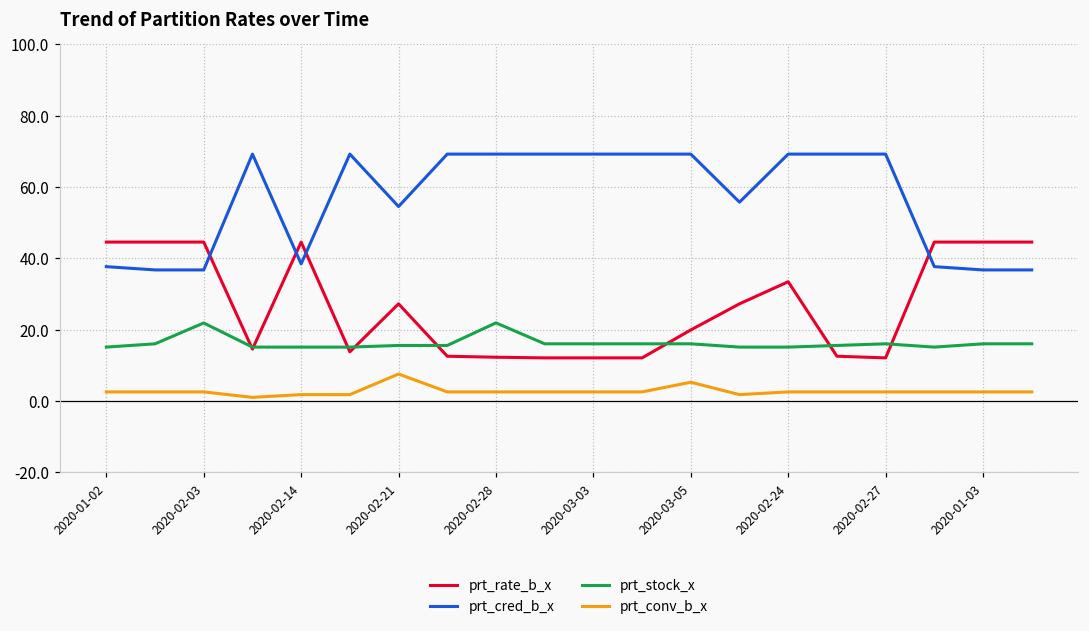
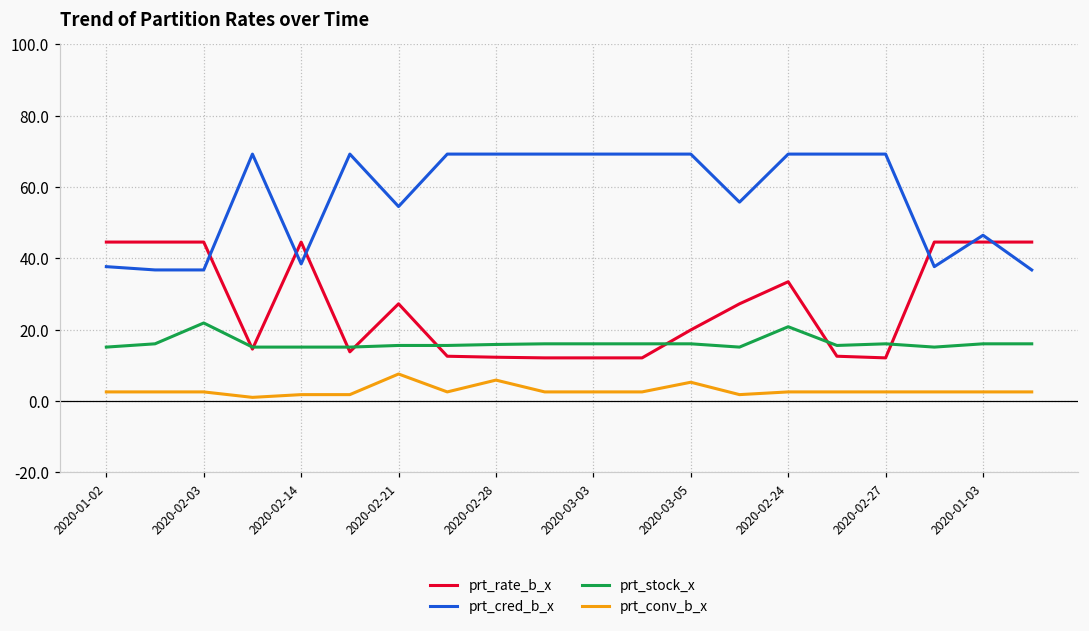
prt_stock_x, 2020-02-28: 22 -> 16
prt_conv_b_x, 2020-02-28: 3 -> 6
prt_stock_x, 2020-02-24: 15 -> 21
prt_cred_b_x, 2020-01-03: 37 -> 46
